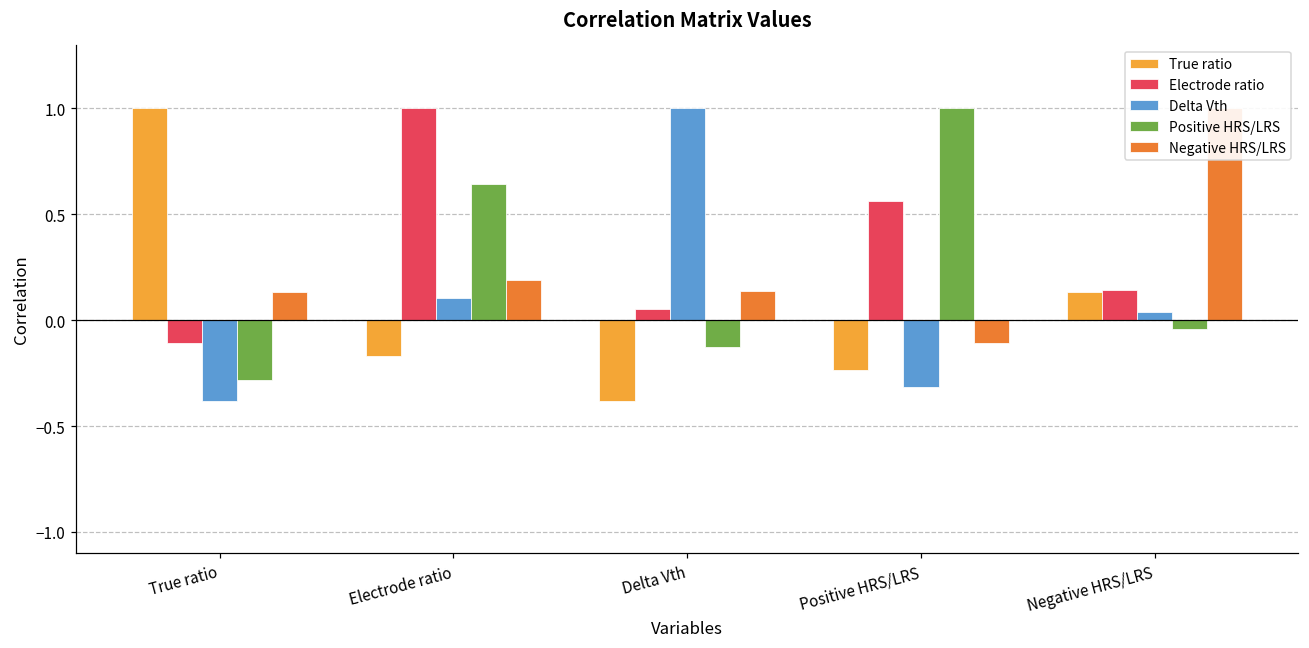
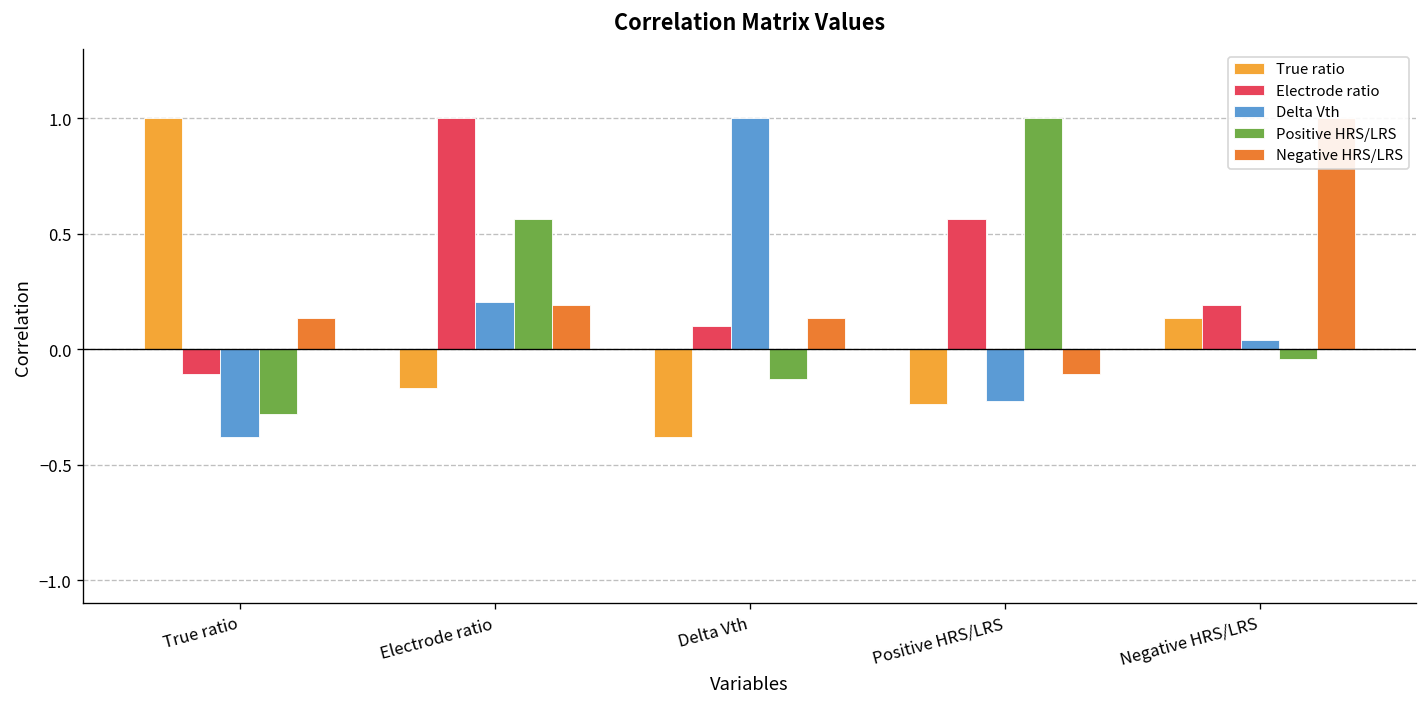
Delta Vth, Electrode ratio: 0.10 -> 0.21
Positive HRS/LRS, Electrode ratio: 0.64 -> 0.56
Electrode ratio, Delta Vth: 0.05 -> 0.10
Delta Vth, Positive HRS/LRS: -0.32 -> -0.22
Electrode ratio, Negative HRS/LRS: 0.14 -> 0.19
